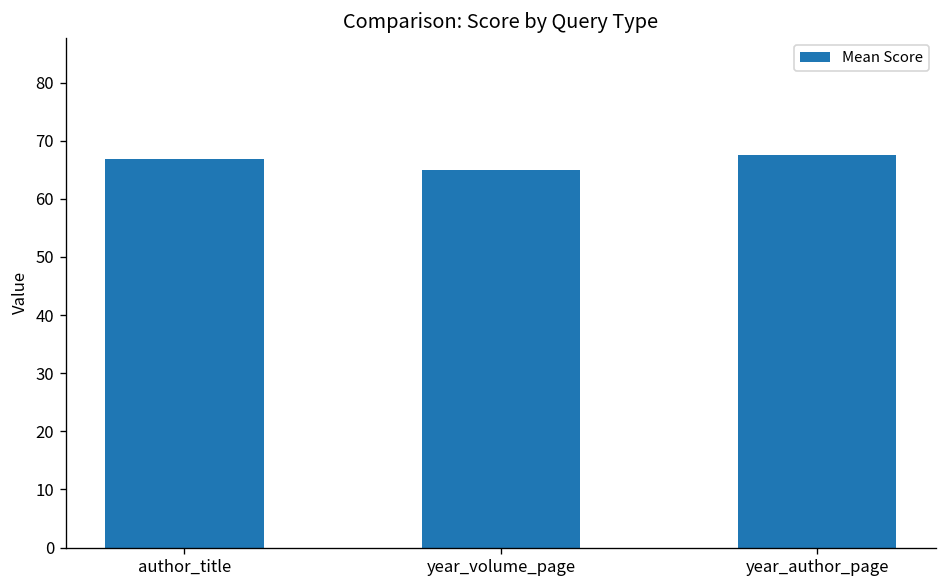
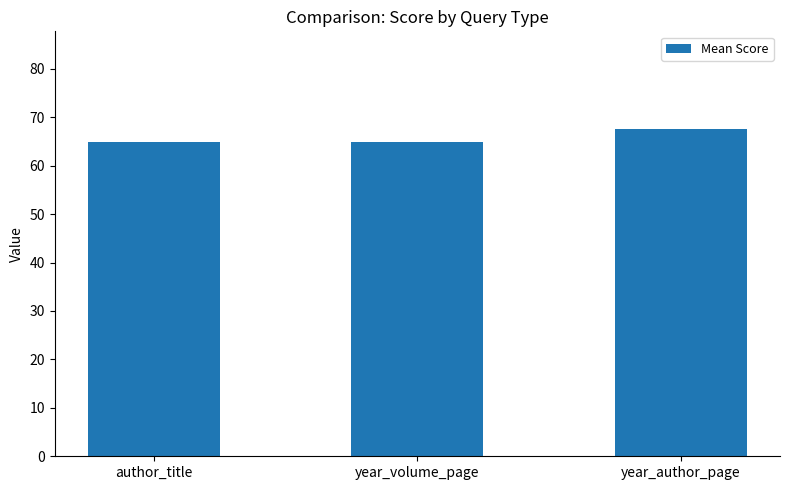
author_title: 67 -> 65
